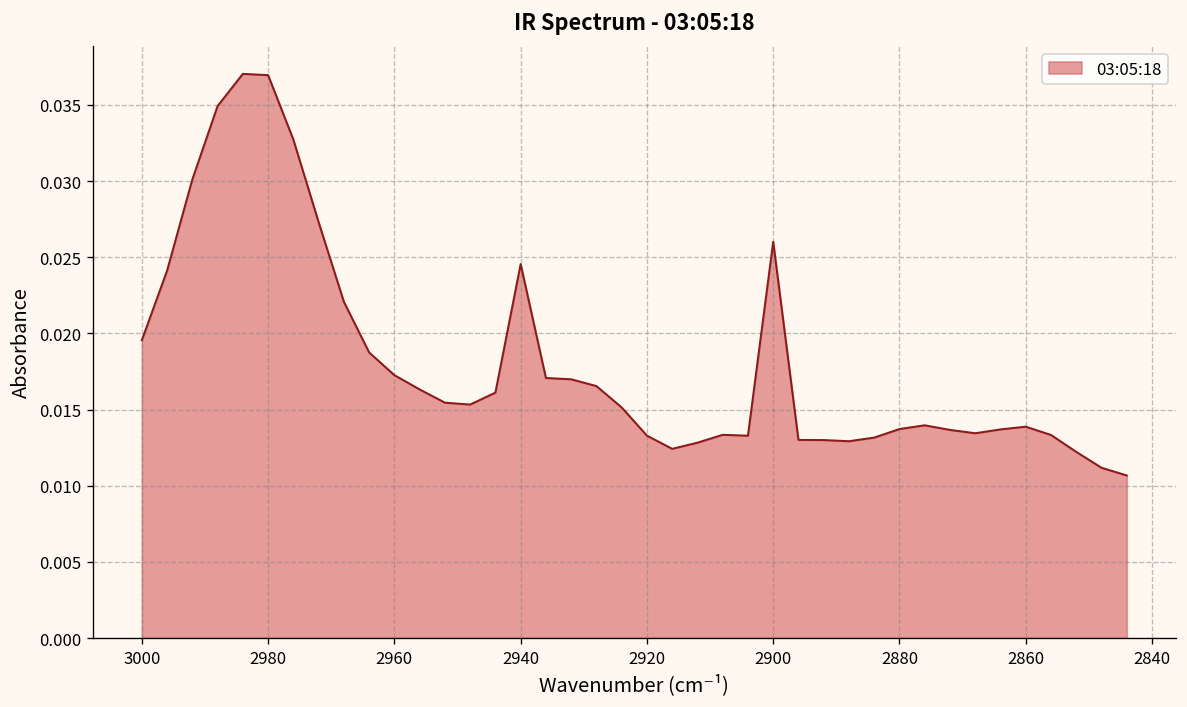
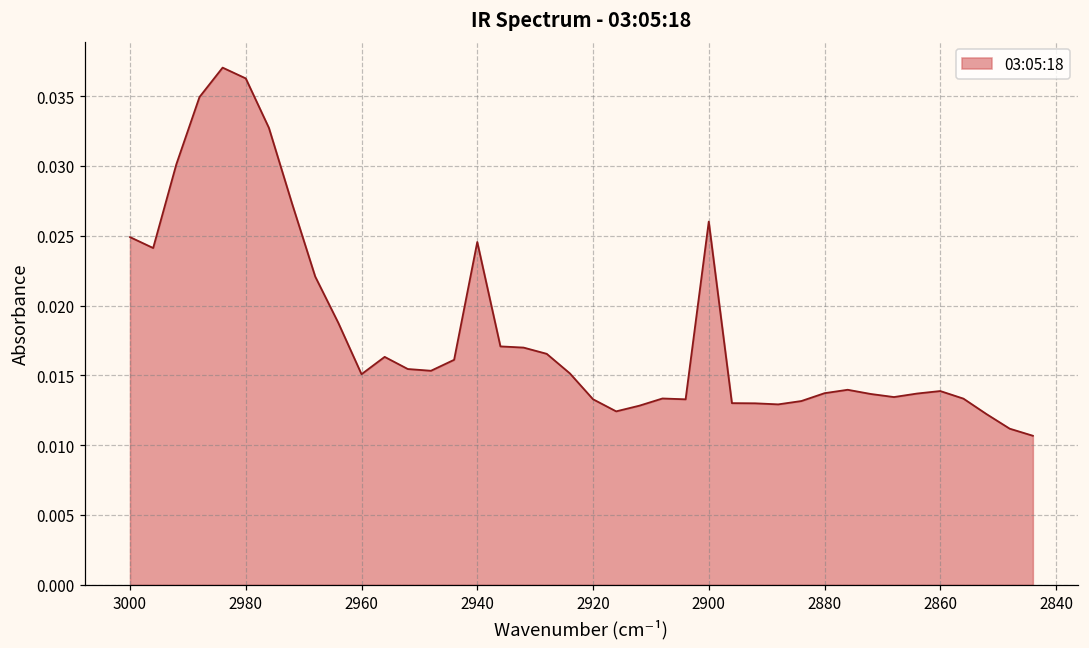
3000: 0.0196 -> 0.0249
2980: 0.0369 -> 0.0363
2960: 0.0173 -> 0.0151
